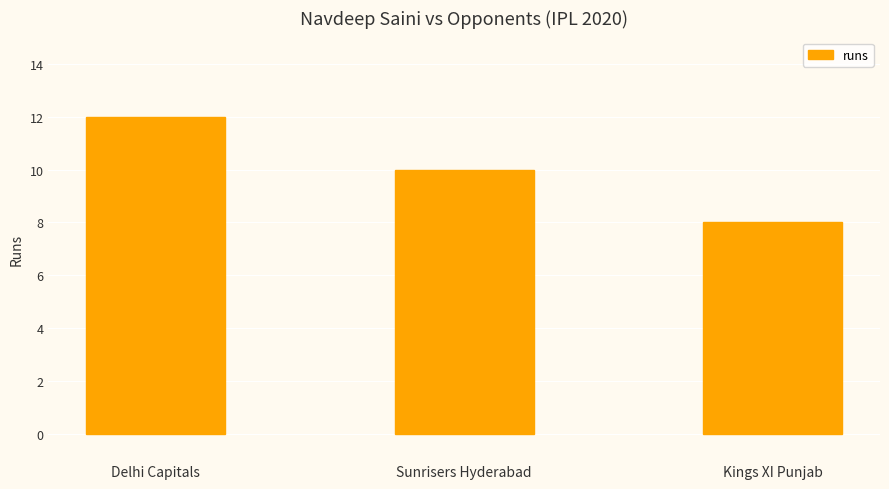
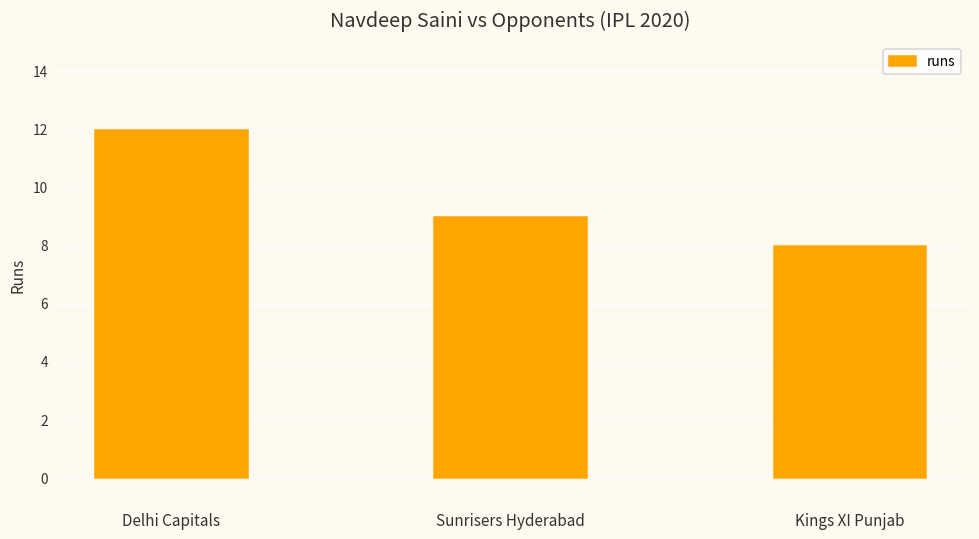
Sunrisers Hyderabad: 10 -> 9
